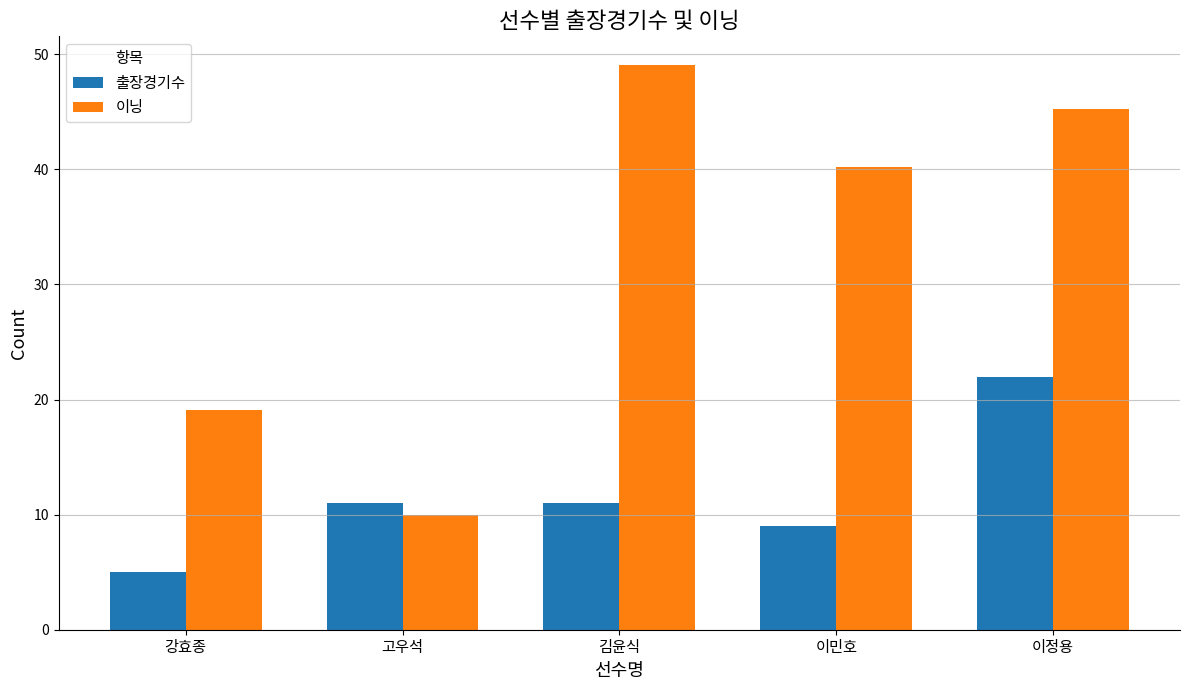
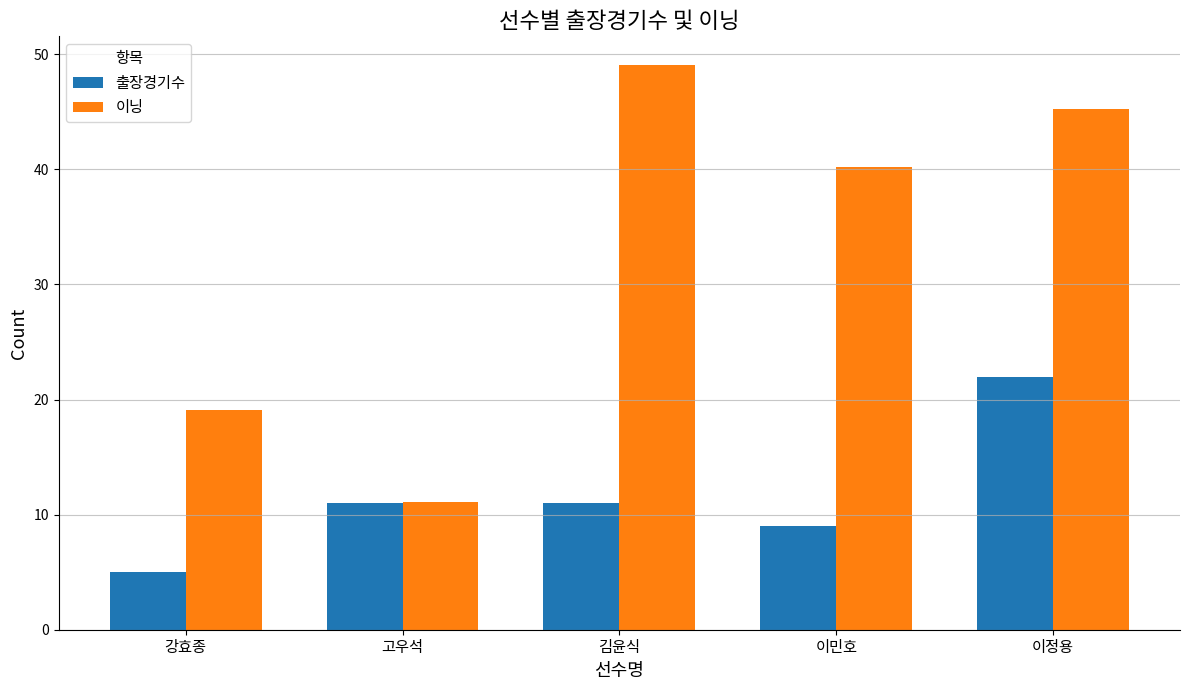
이닝, 고우석: 10.0 -> 11.1
